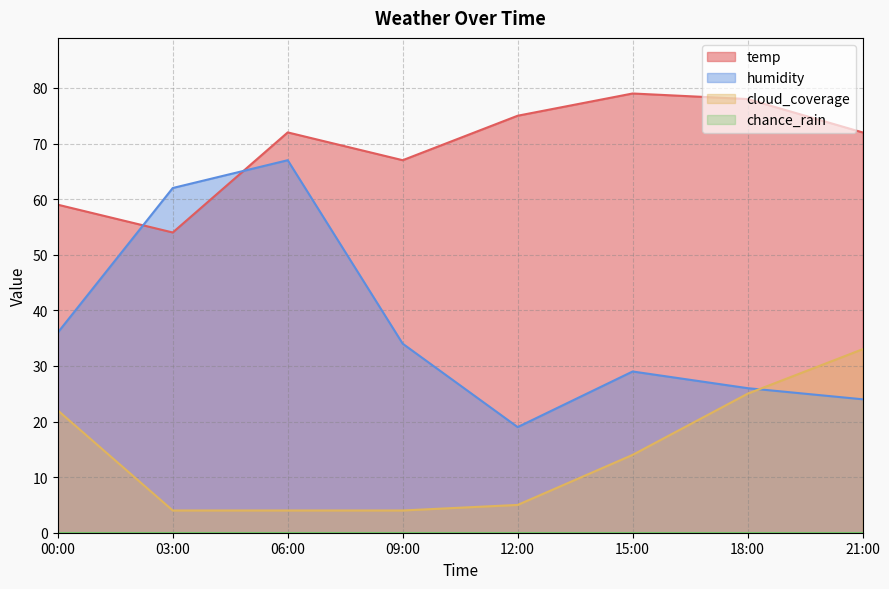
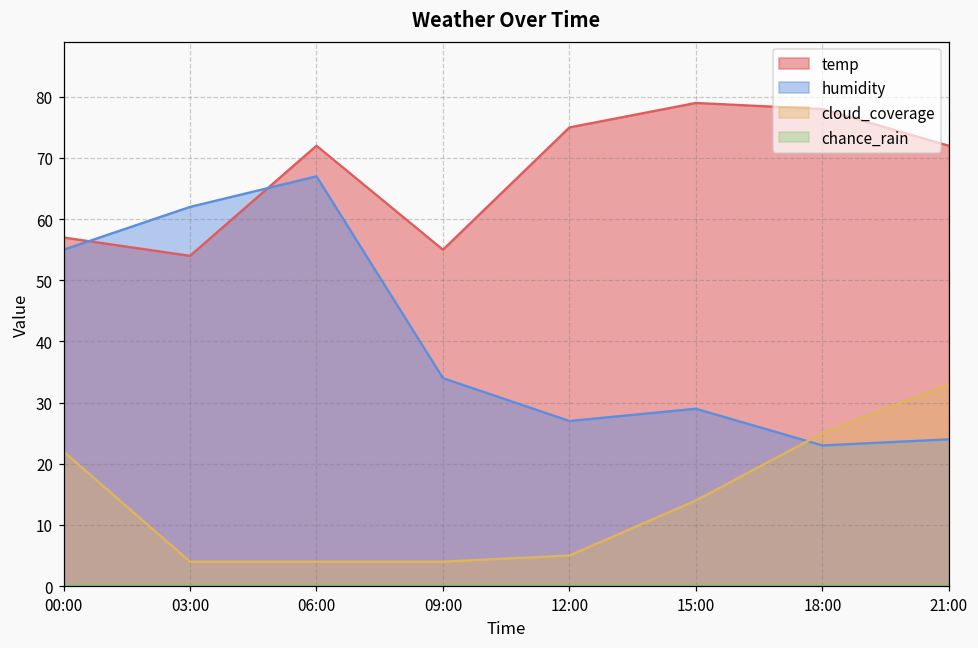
temp, 00:00: 59 -> 57
humidity, 00:00: 36 -> 55
temp, 09:00: 67 -> 55
humidity, 12:00: 19 -> 27
humidity, 18:00: 26 -> 23
